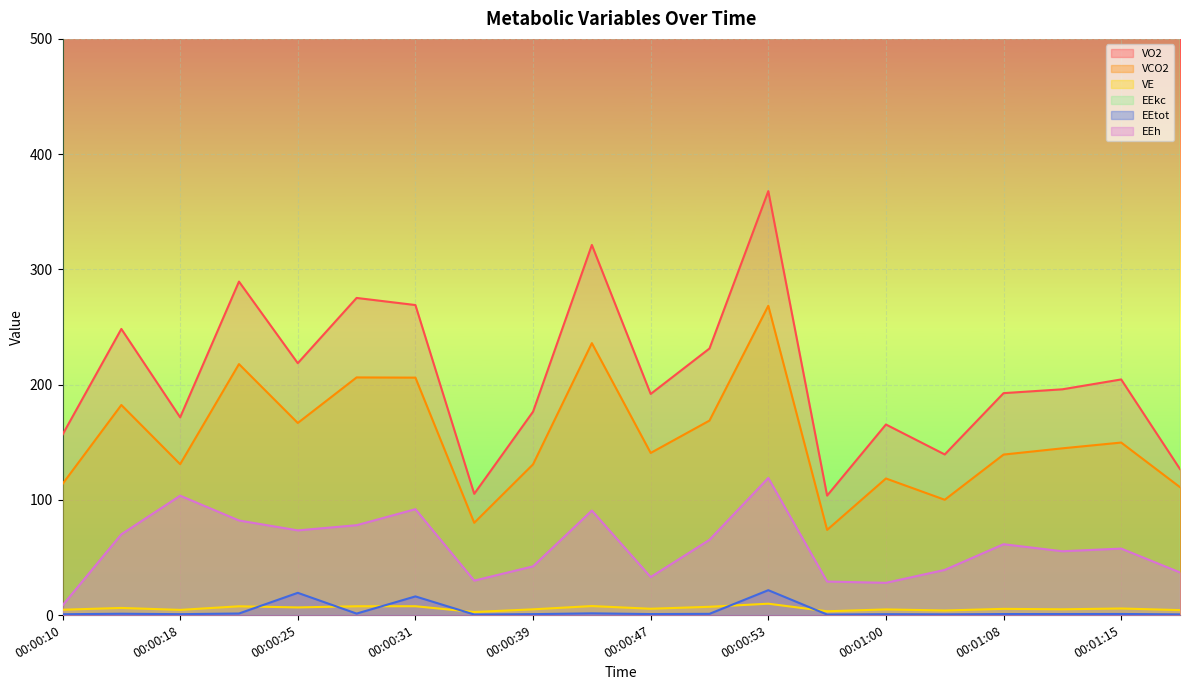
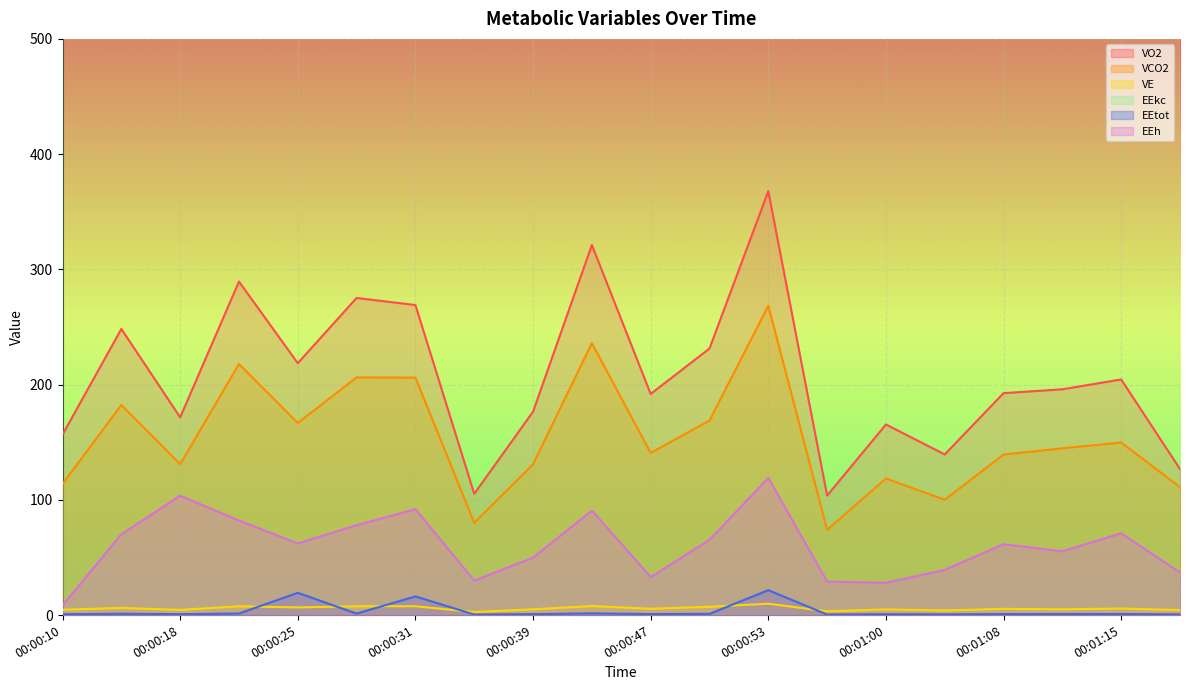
EEh, 00:00:25: 74 -> 62
EEh, 00:00:39: 42 -> 50
EEh, 00:01:15: 58 -> 71
